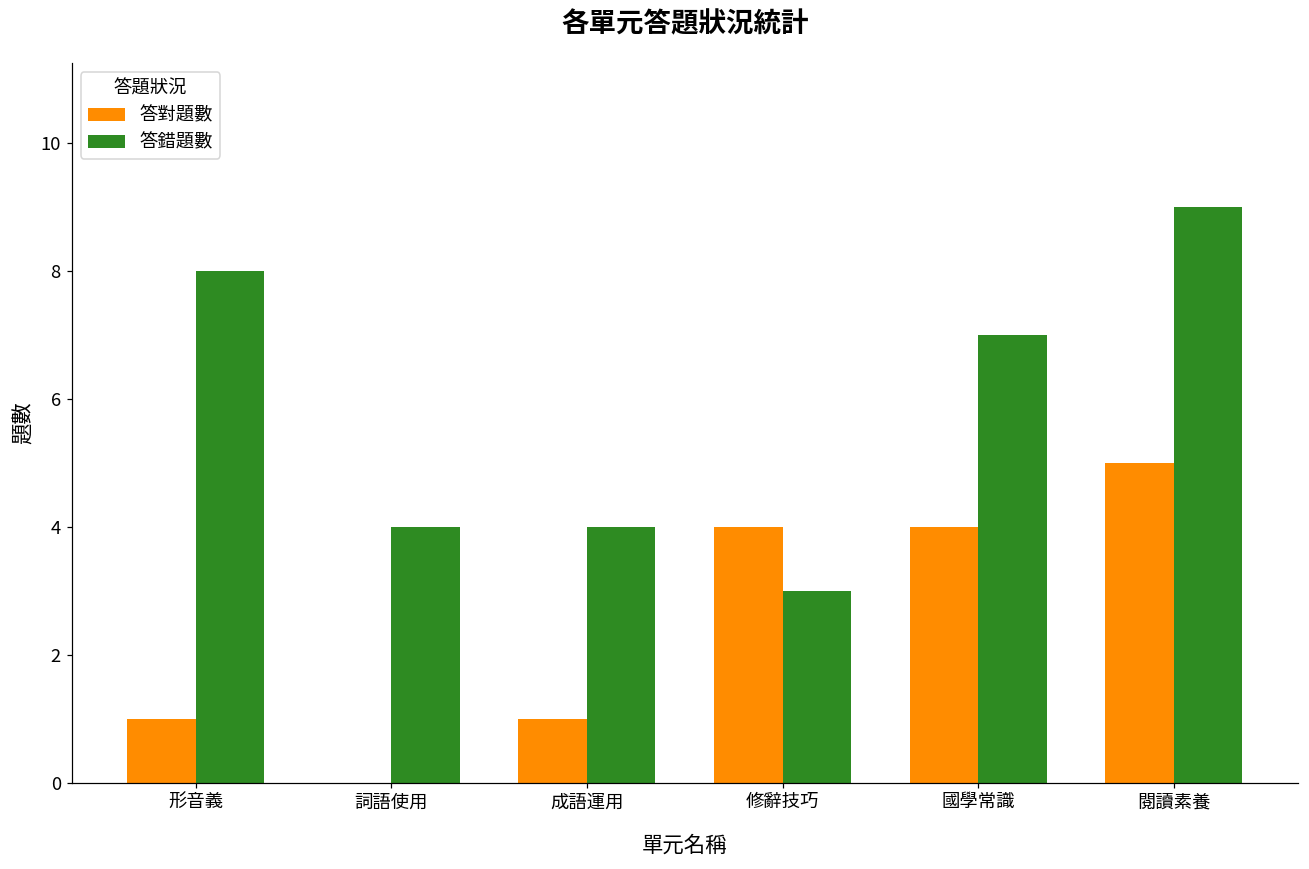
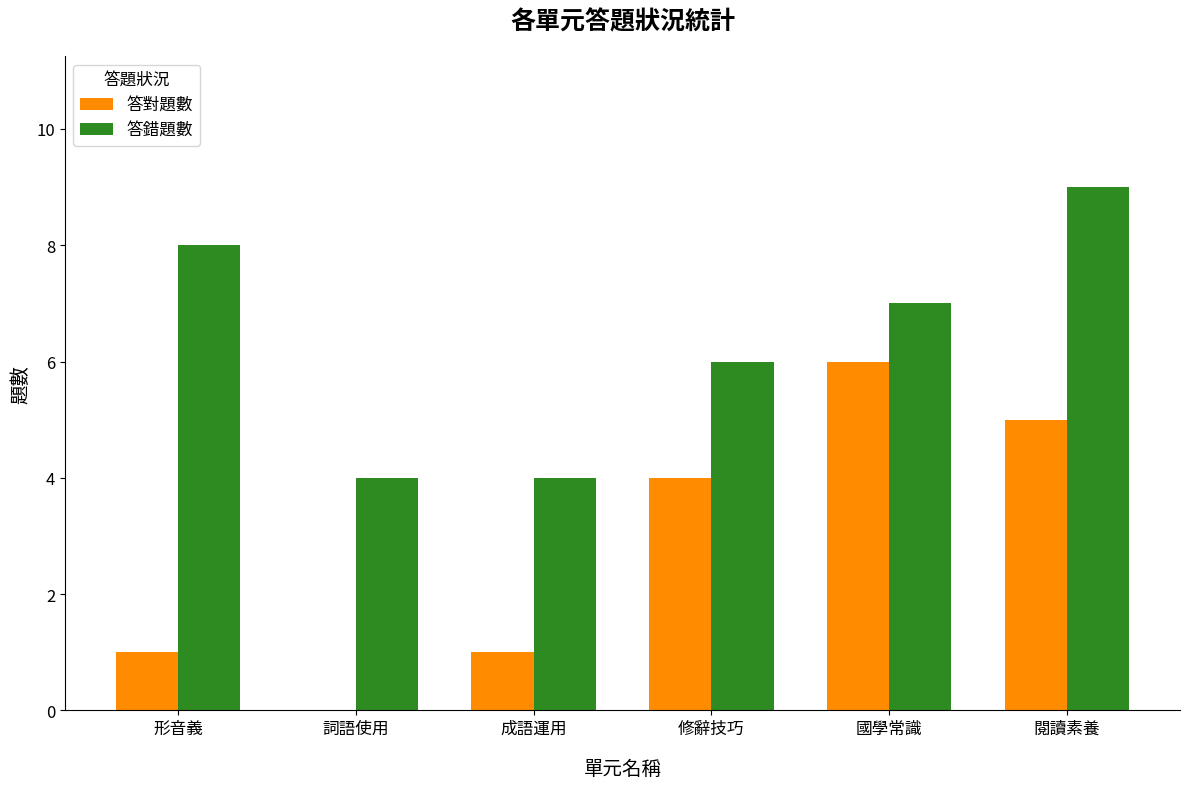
答錯題數, 修辭技巧: 3 -> 6
答對題數, 國學常識: 4 -> 6
